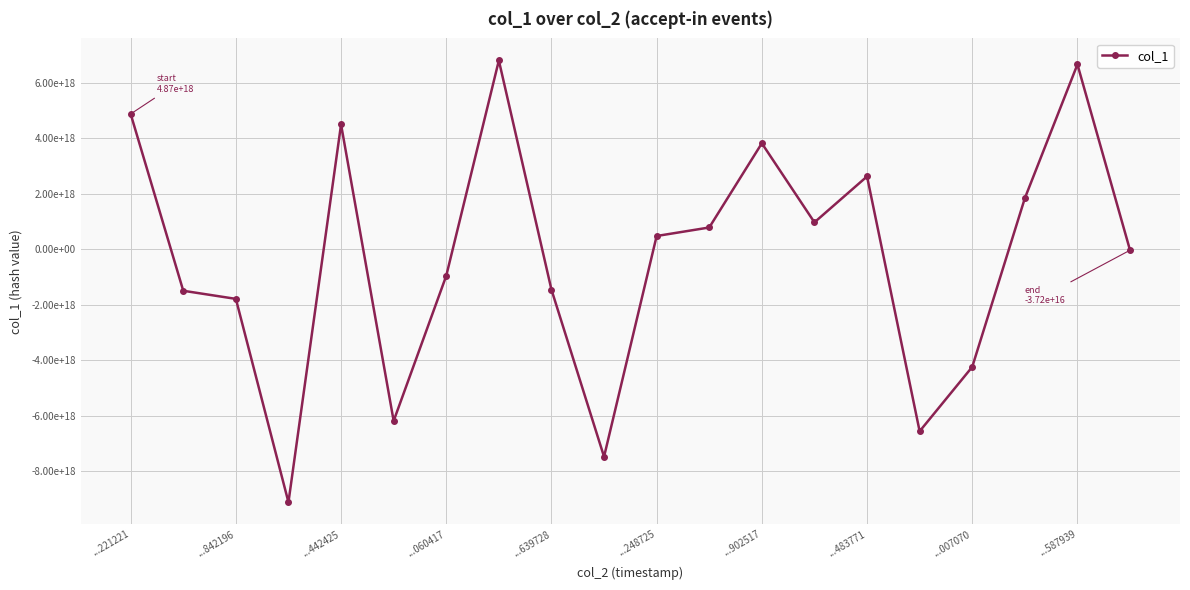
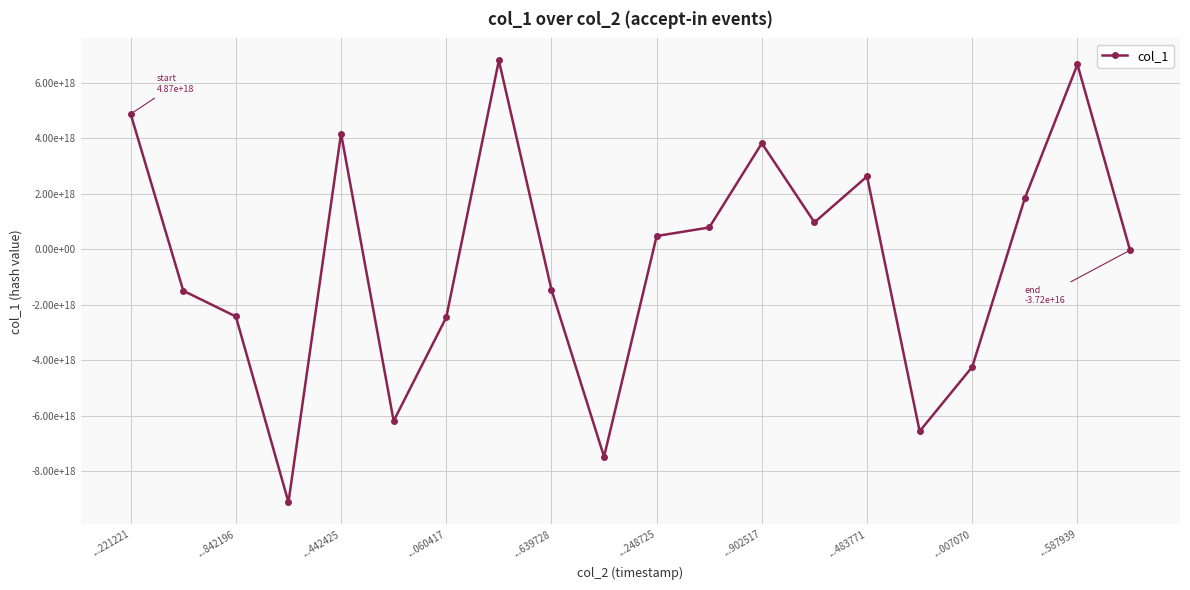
...842196: -1800000000000000000 -> -2400000000000000000
...442425: 4500000000000000000 -> 4200000000000000000
...060417: -1000000000000000000 -> -2500000000000000000
